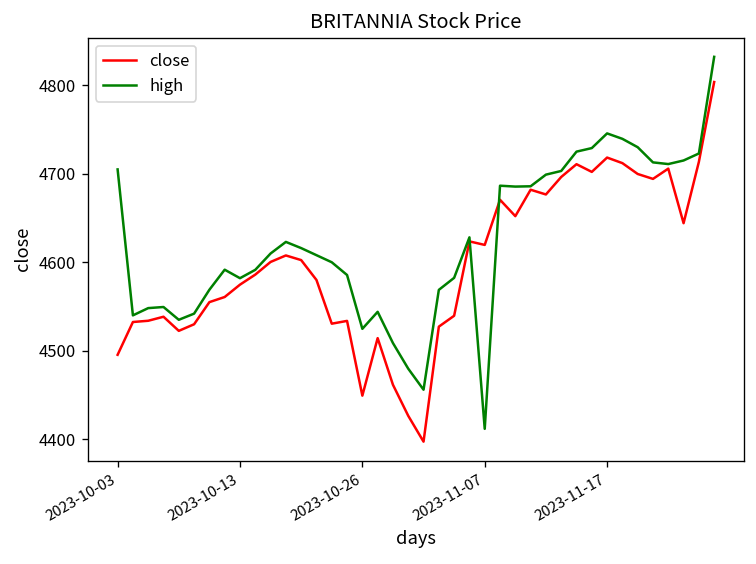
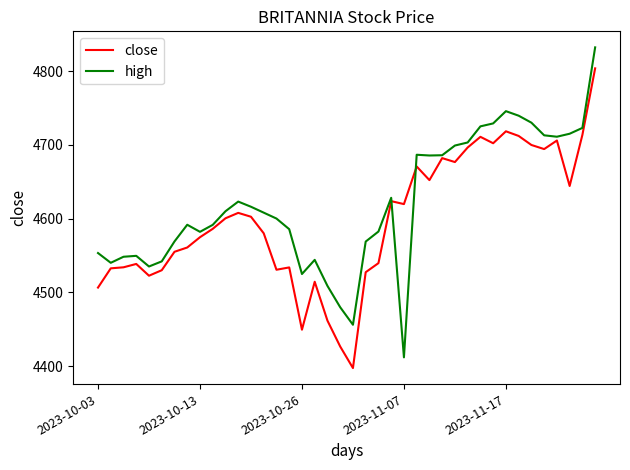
close, 2023-10-03: 4500 -> 4510
high, 2023-10-03: 4700 -> 4550
